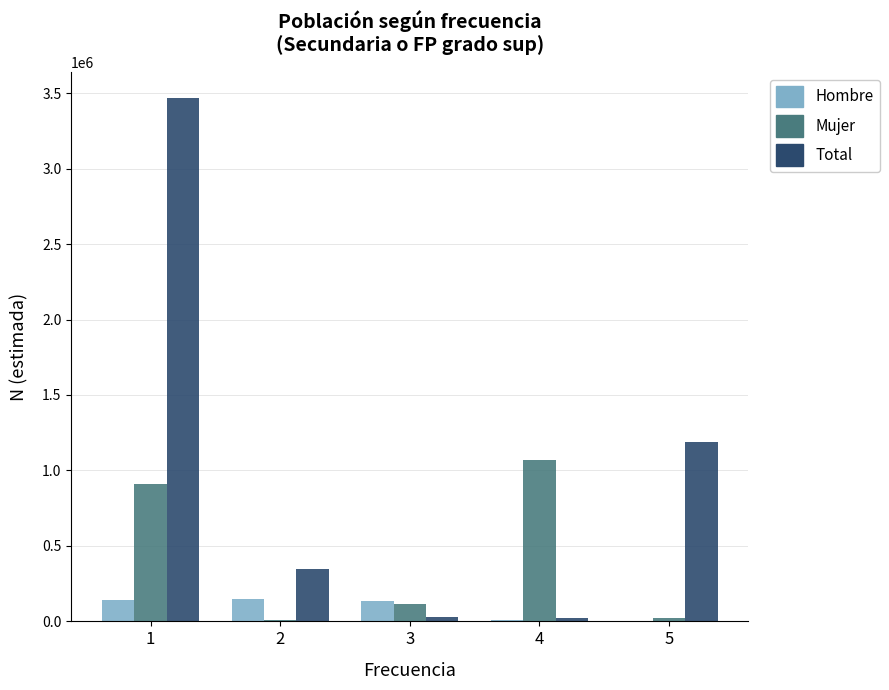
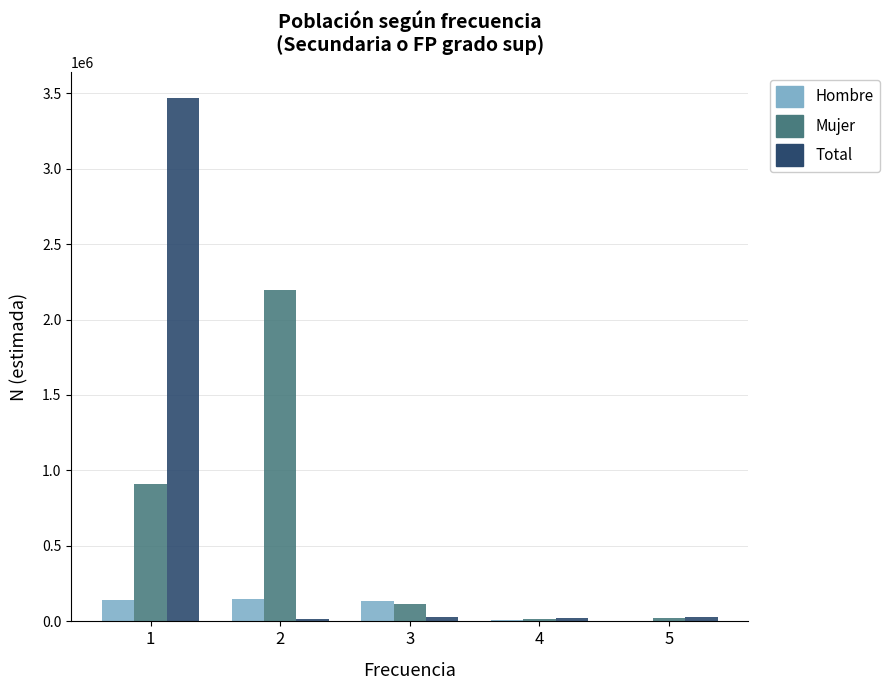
Mujer, 2: 10000 -> 2190000
Total, 2: 350000 -> 20000
Mujer, 4: 1070000 -> 10000
Total, 5: 1190000 -> 30000
